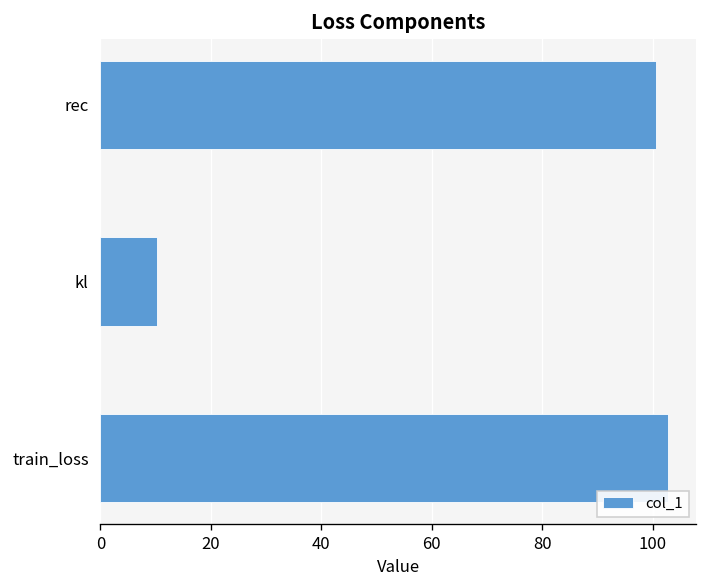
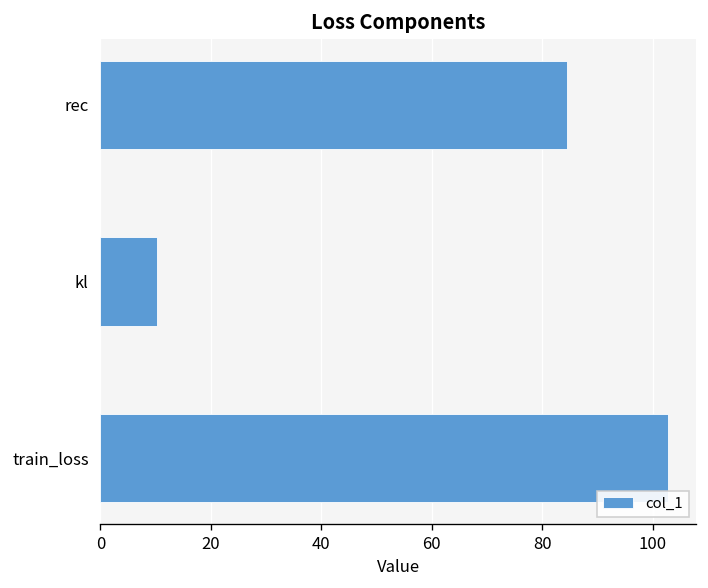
rec: 101 -> 84
